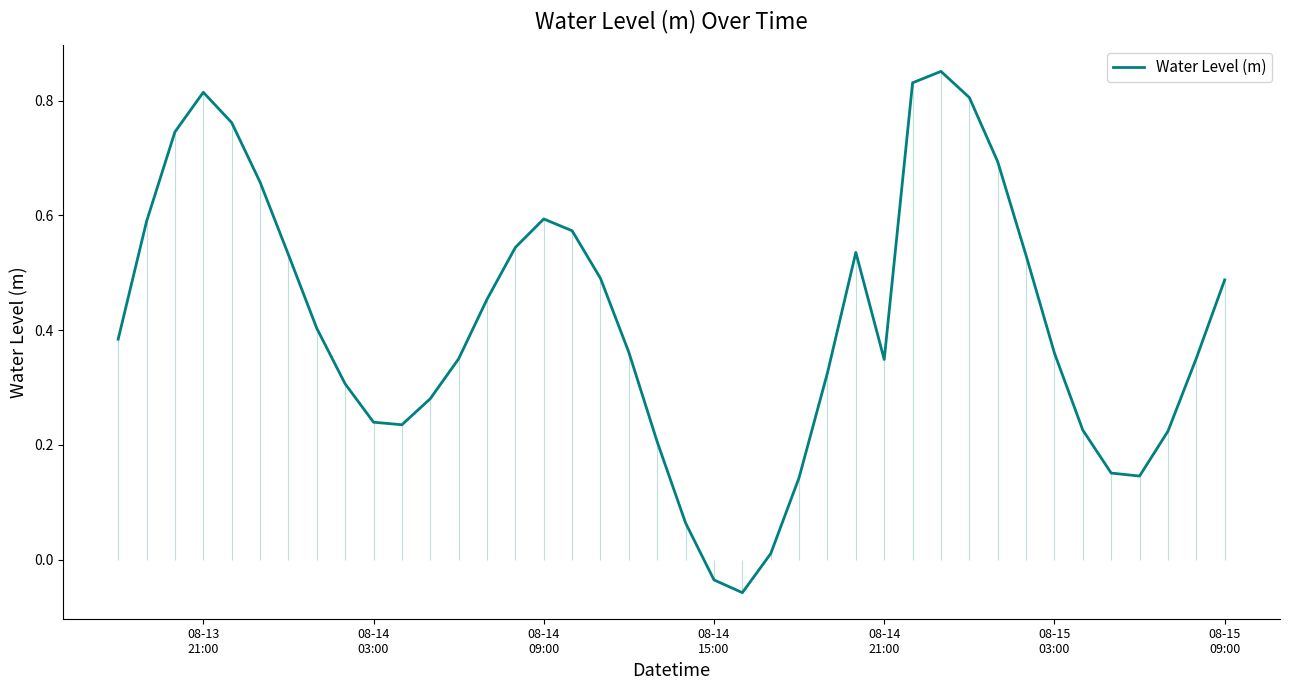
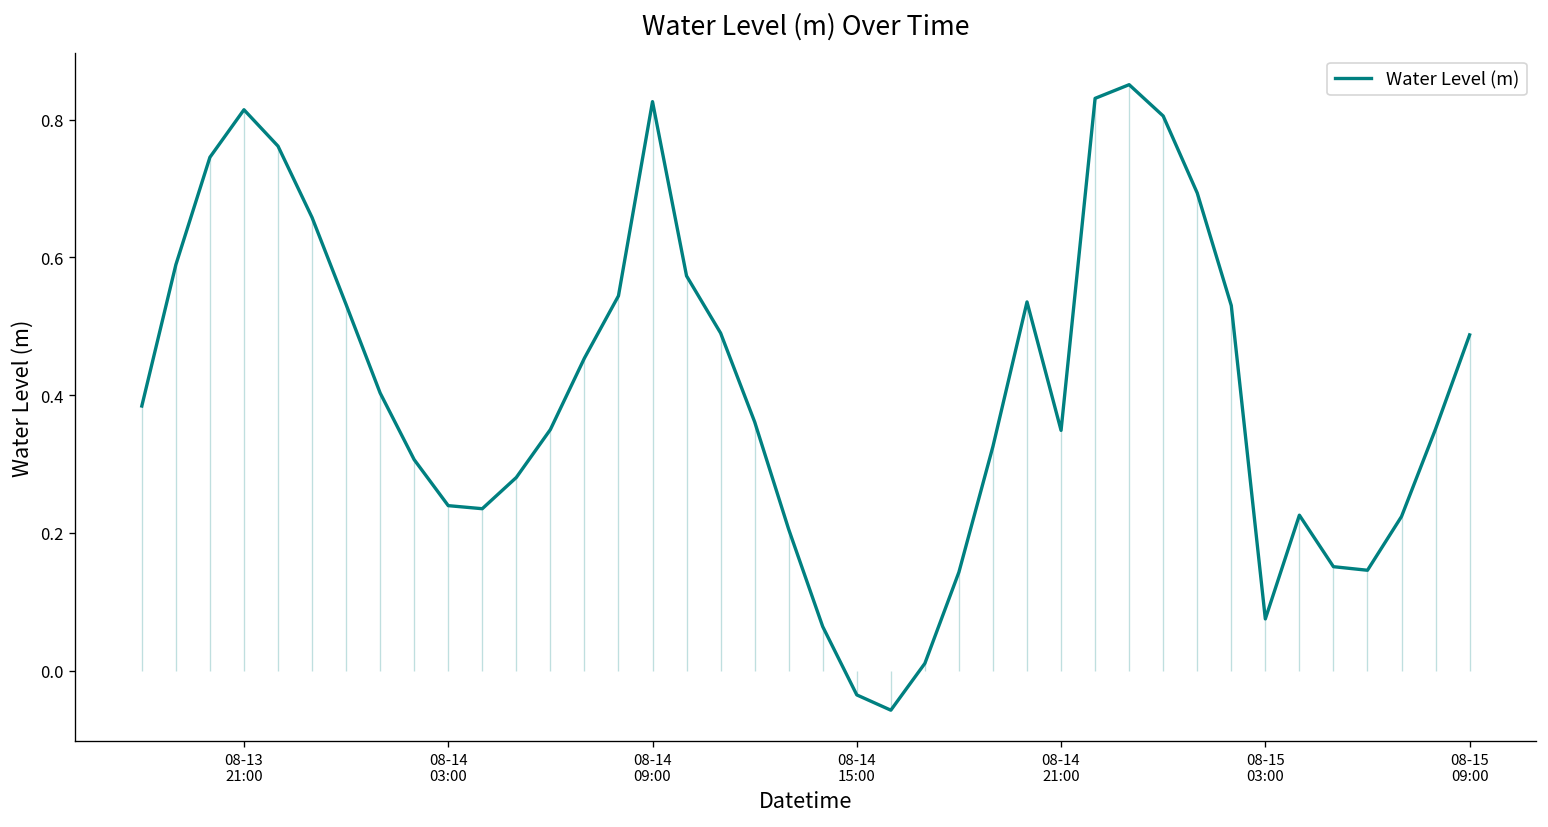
08-14 09:00: 0.59 -> 0.83
08-15 03:00: 0.36 -> 0.08
